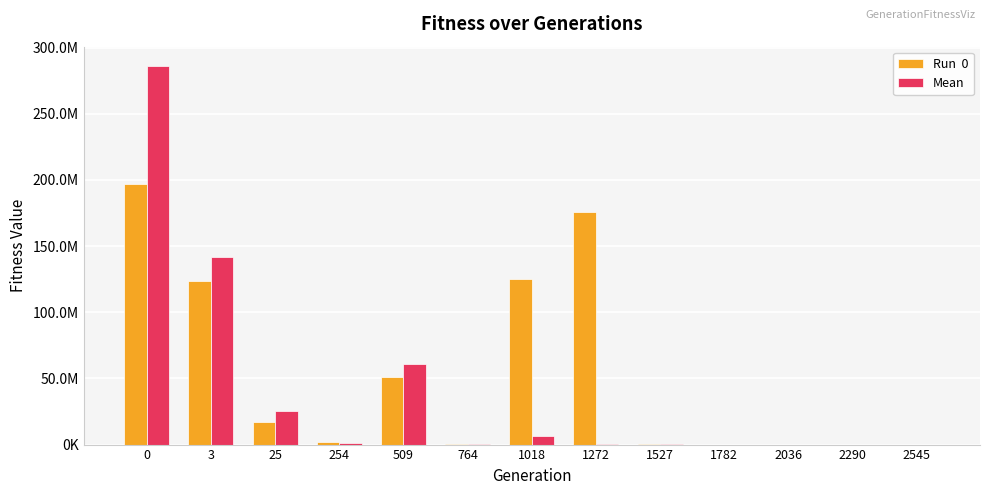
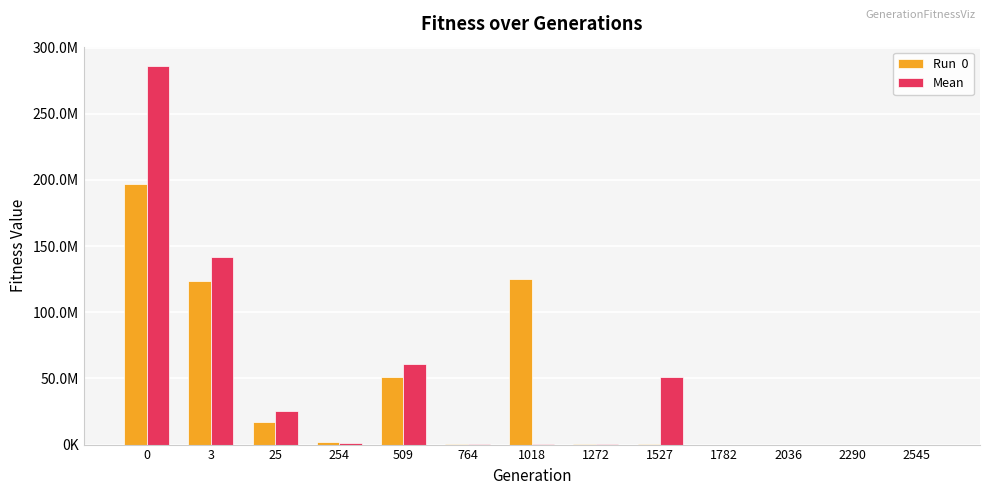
Mean, 1018: 7000000 -> 0
Run 0, 1272: 176000000 -> 0
Mean, 1527: 0 -> 51000000
